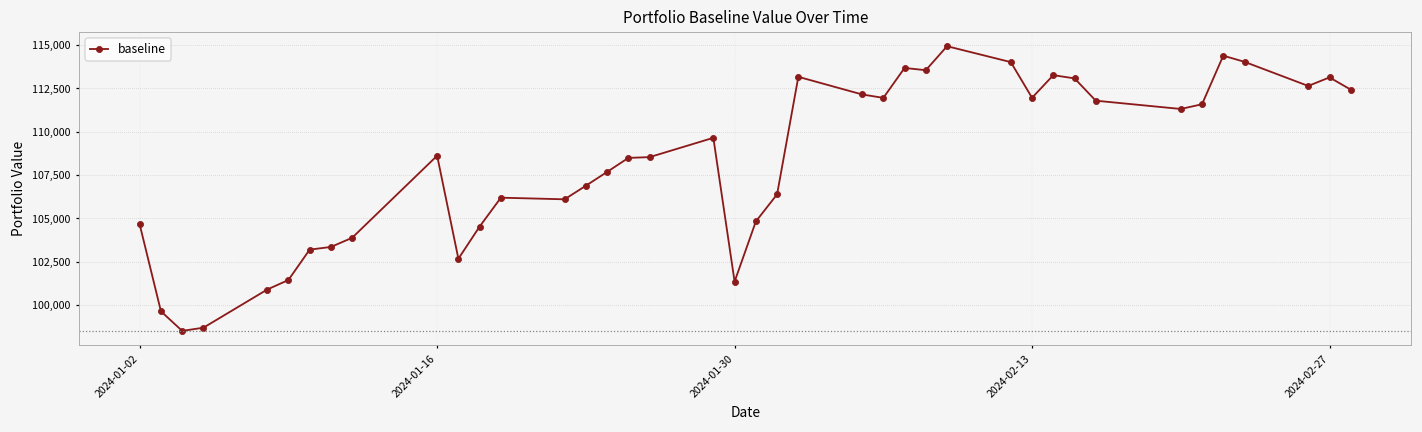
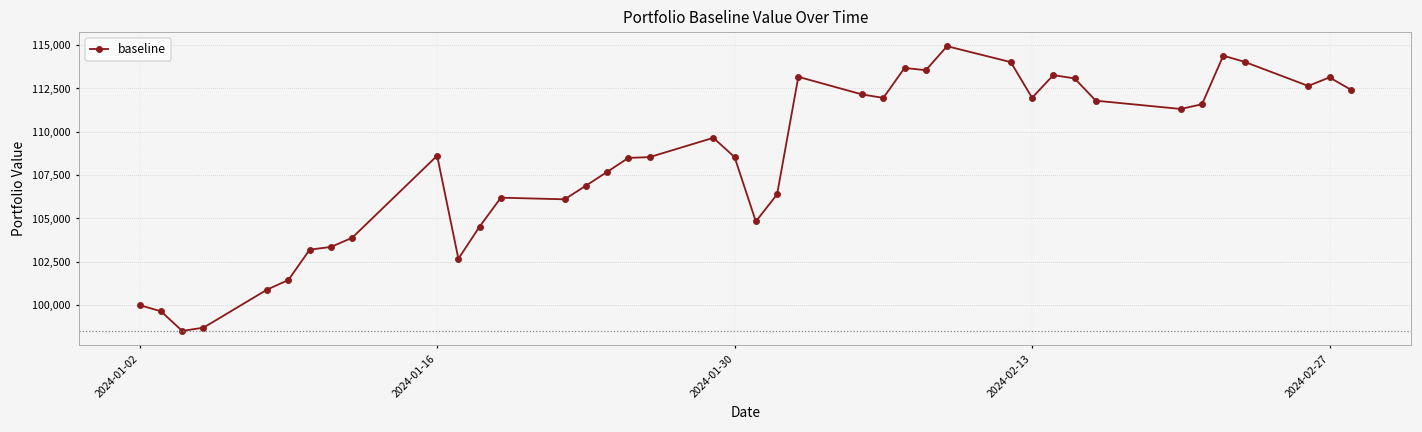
2024-01-02: 104,600 -> 100,000
2024-01-30: 101,400 -> 108,500
